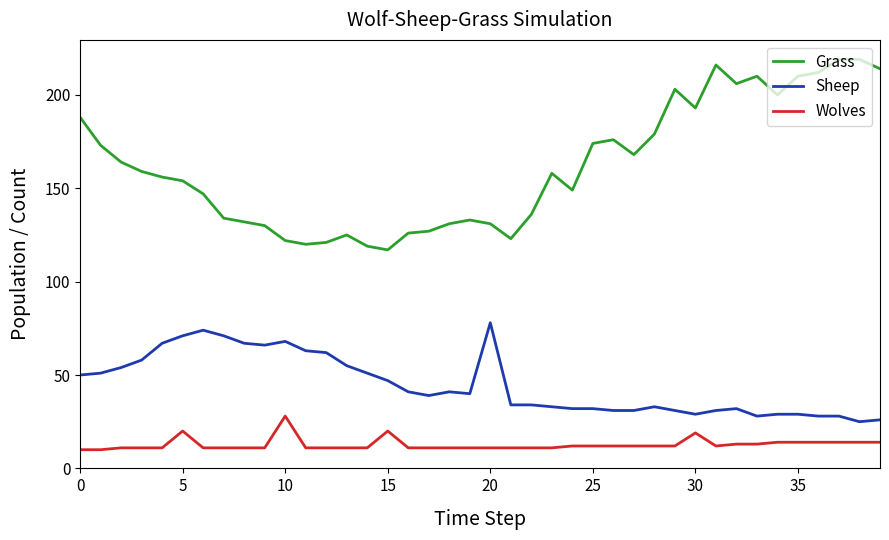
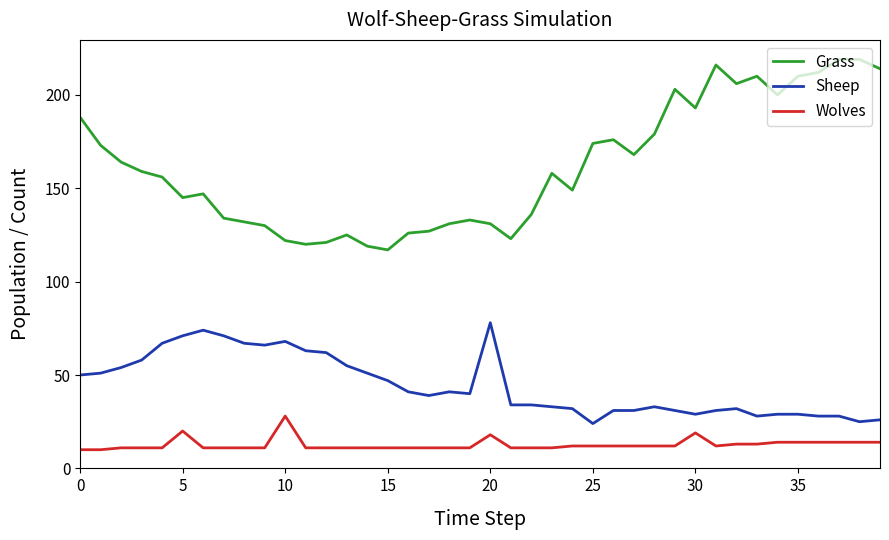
Grass, 5: 154 -> 145
Wolves, 15: 20 -> 11
Wolves, 20: 11 -> 18
Sheep, 25: 32 -> 24
